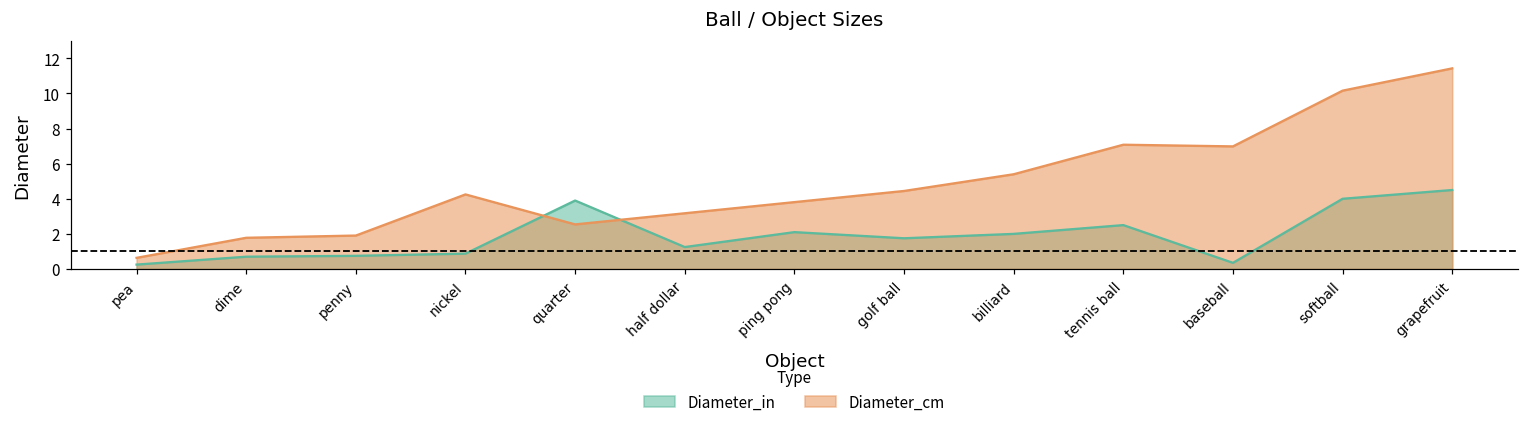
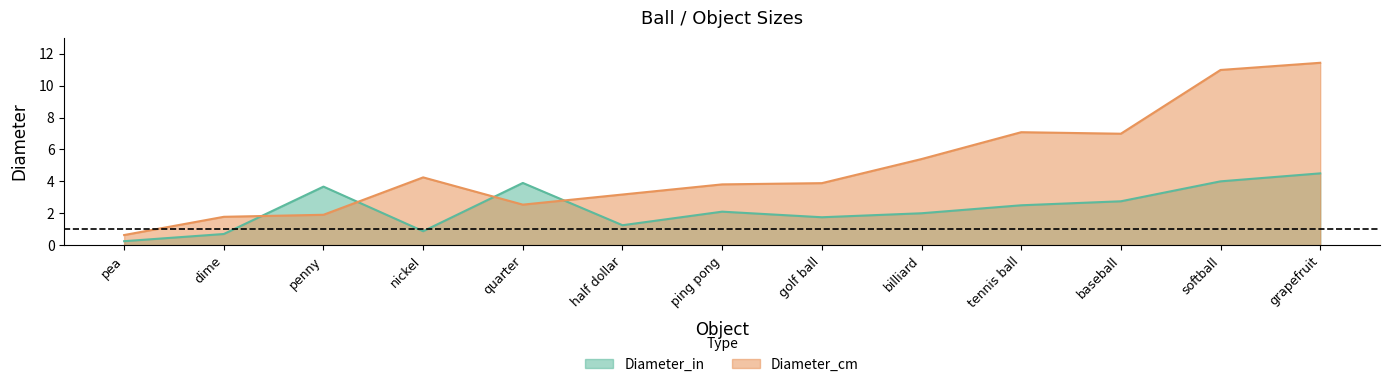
Diameter_in, penny: 0.8 -> 3.7
Diameter_cm, golf ball: 4.4 -> 3.9
Diameter_in, baseball: 0.4 -> 2.8
Diameter_cm, softball: 10.2 -> 11.0
